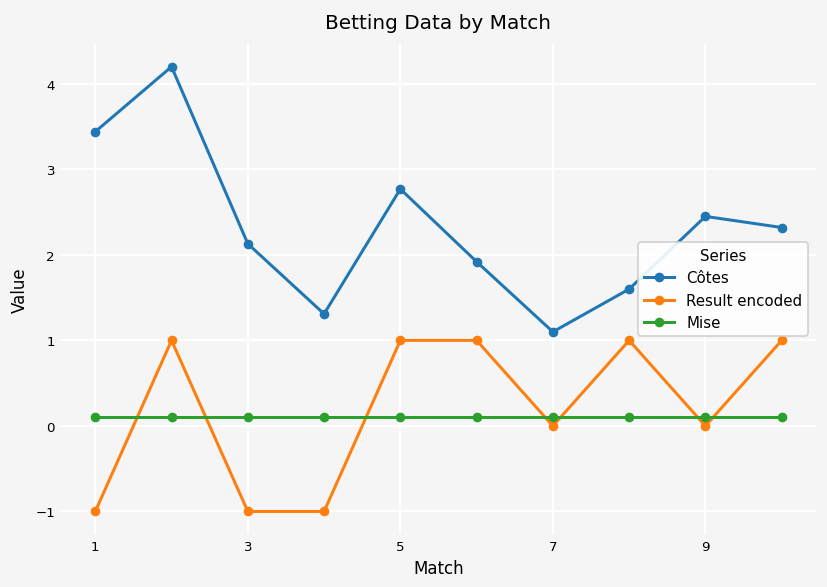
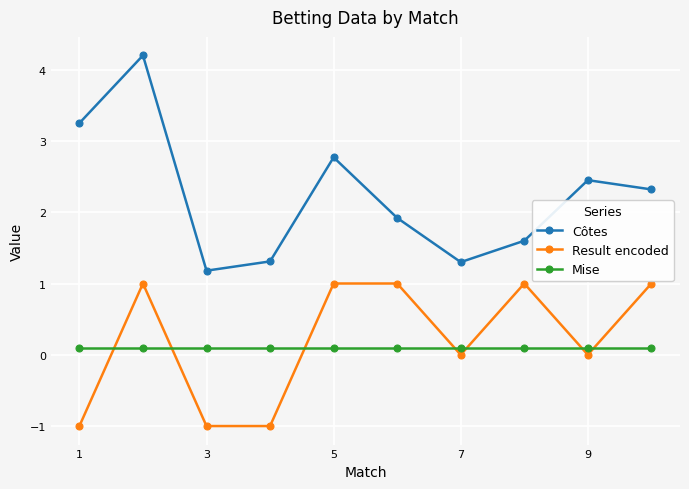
Côtes, 1: 3.4 -> 3.3
Côtes, 3: 2.1 -> 1.2
Côtes, 7: 1.1 -> 1.3
